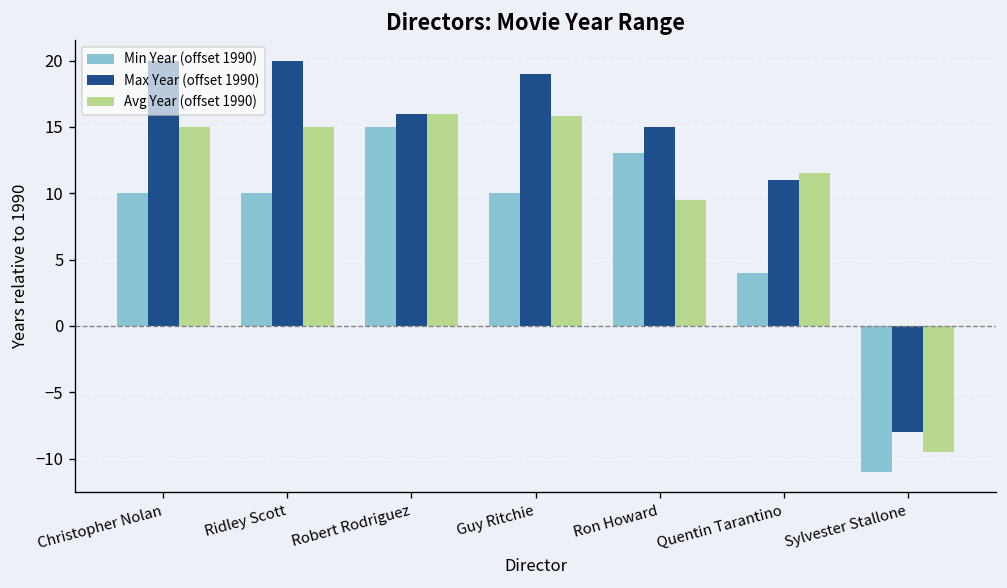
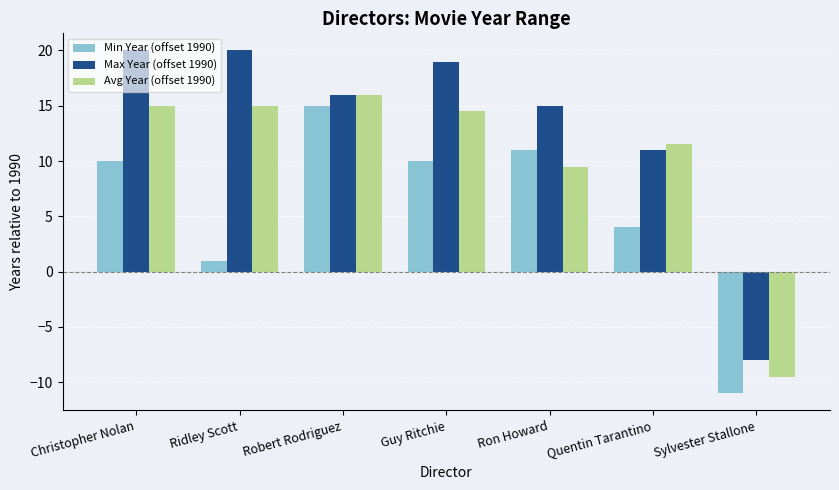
Min Year (offset 1990), Ridley Scott: 10.0 -> 1.0
Avg Year (offset 1990), Guy Ritchie: 15.8 -> 14.5
Min Year (offset 1990), Ron Howard: 13.0 -> 11.0
